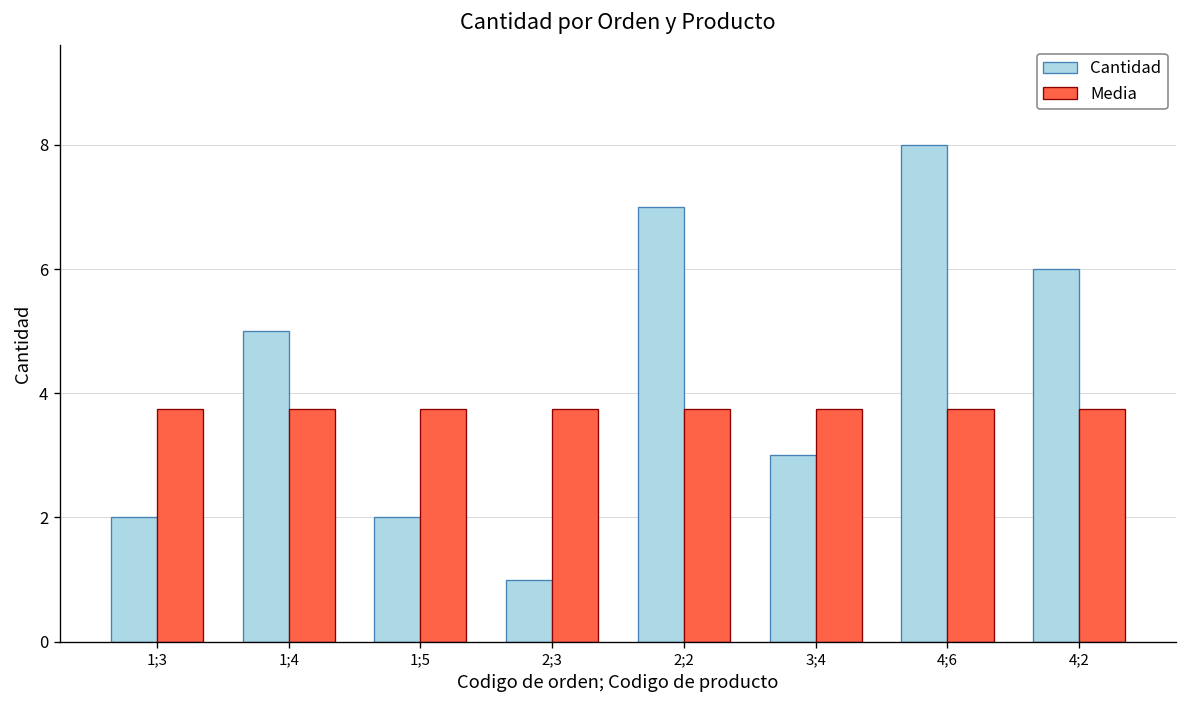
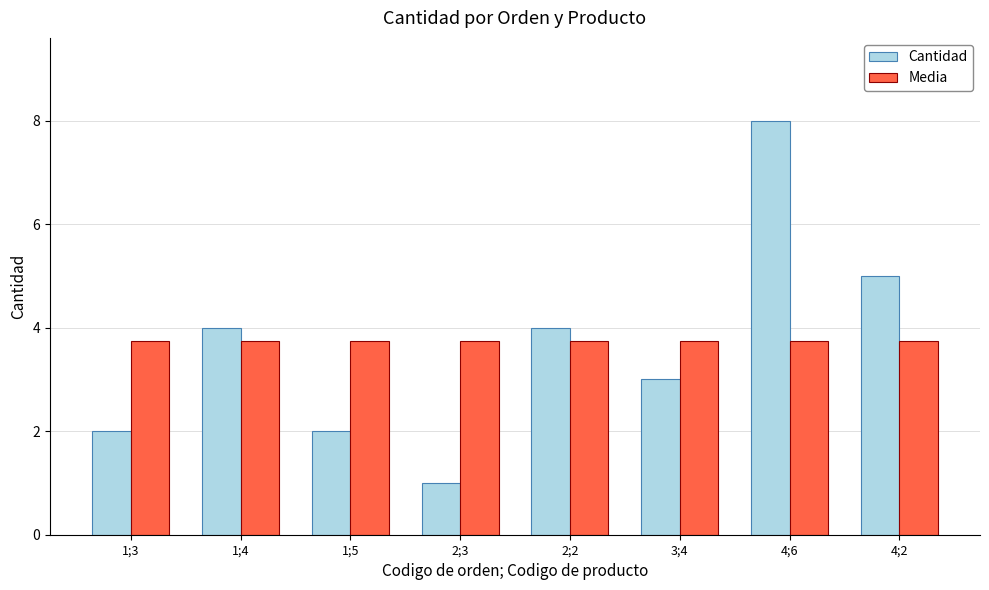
Cantidad, 1;4: 5 -> 4
Cantidad, 2;2: 7 -> 4
Cantidad, 4;2: 6 -> 5
